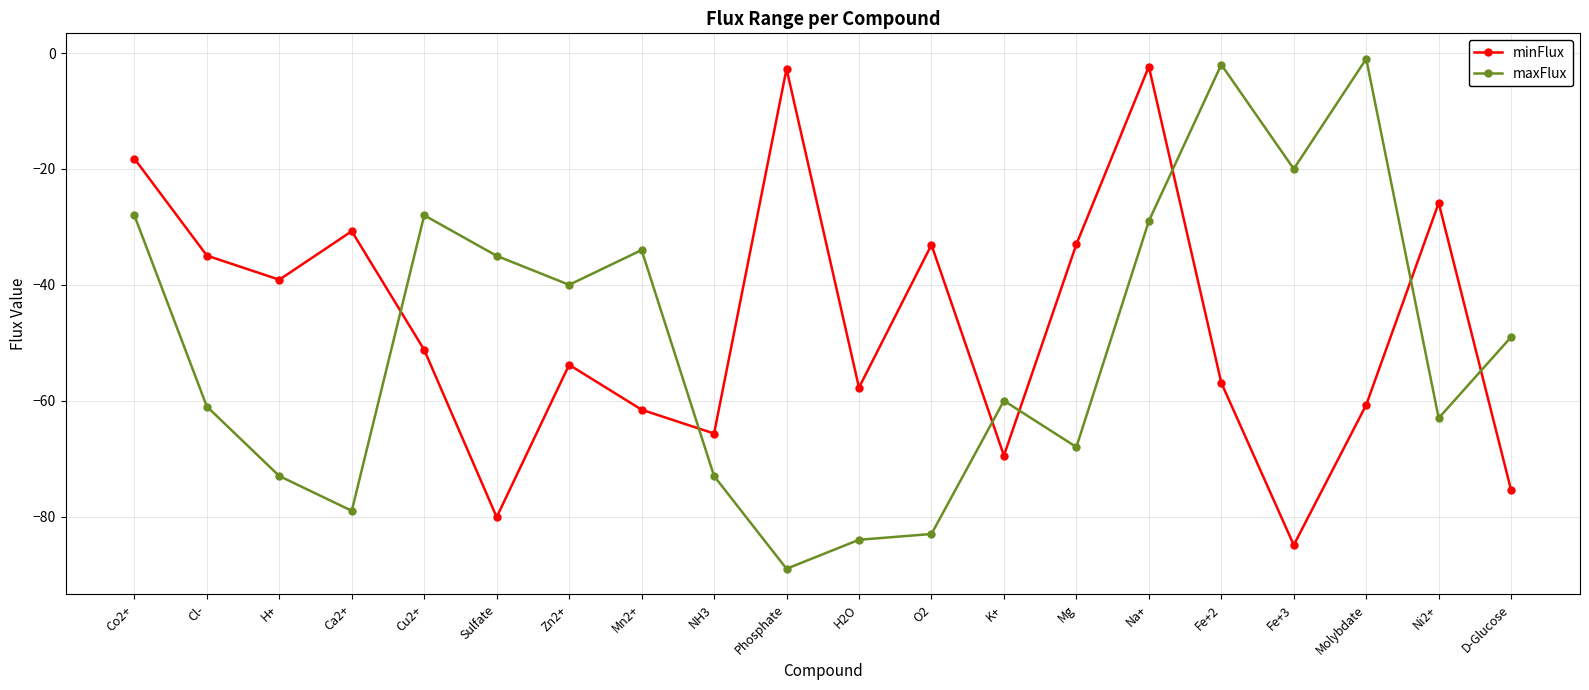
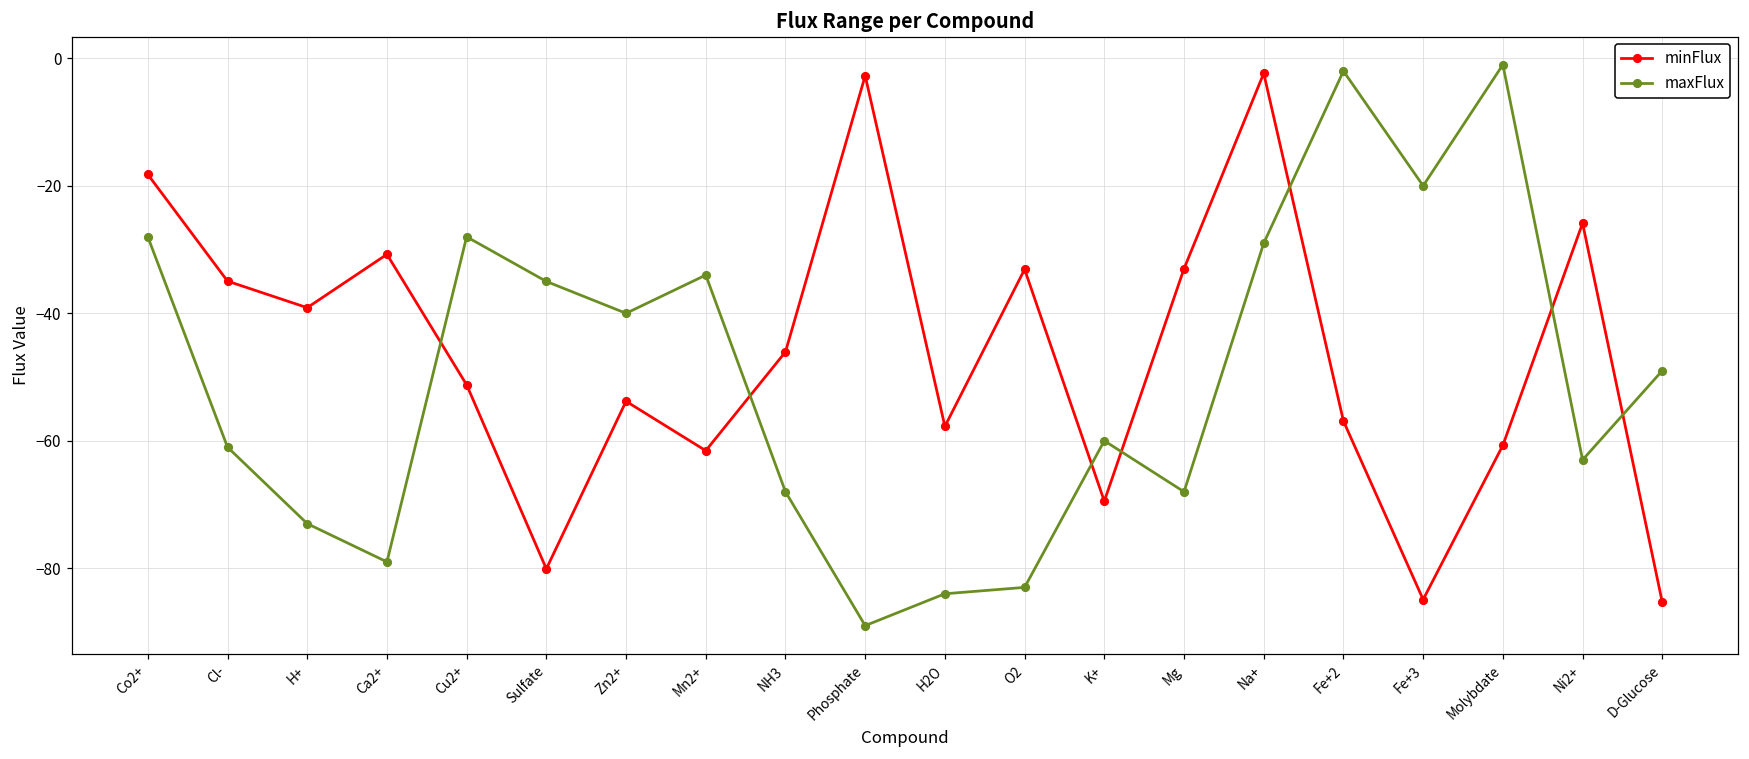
minFlux, NH3: -66 -> -46
maxFlux, NH3: -73 -> -68
minFlux, D-Glucose: -75 -> -85
